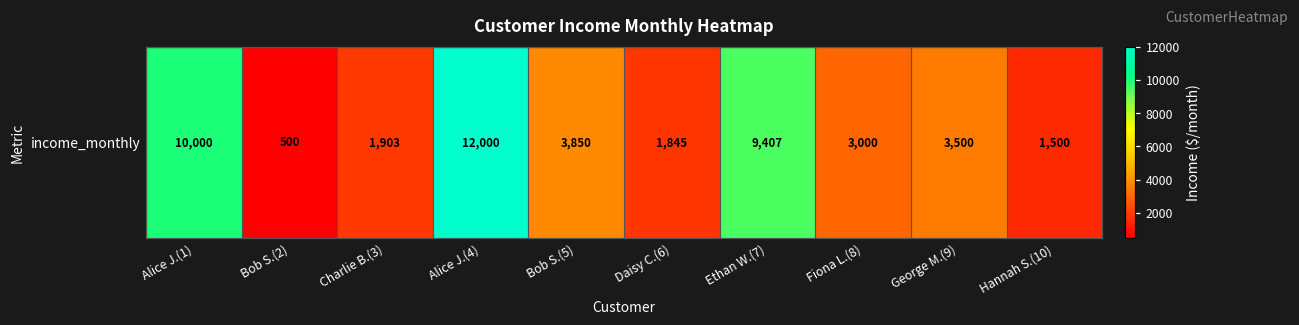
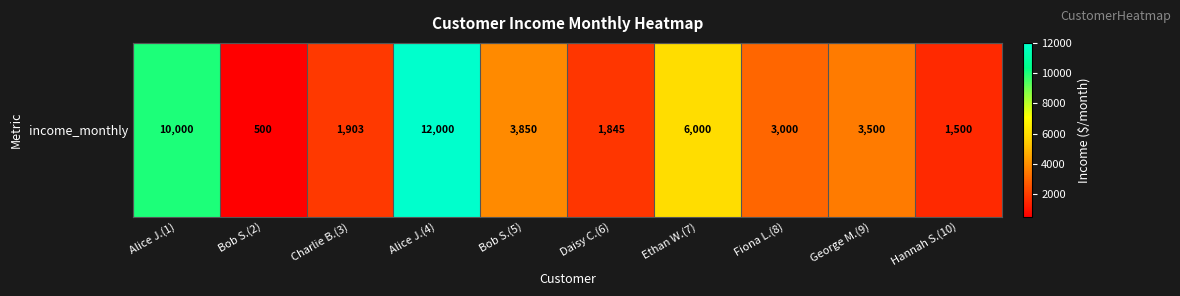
income_monthly, Ethan W.(7): 9,407 -> 6,000
